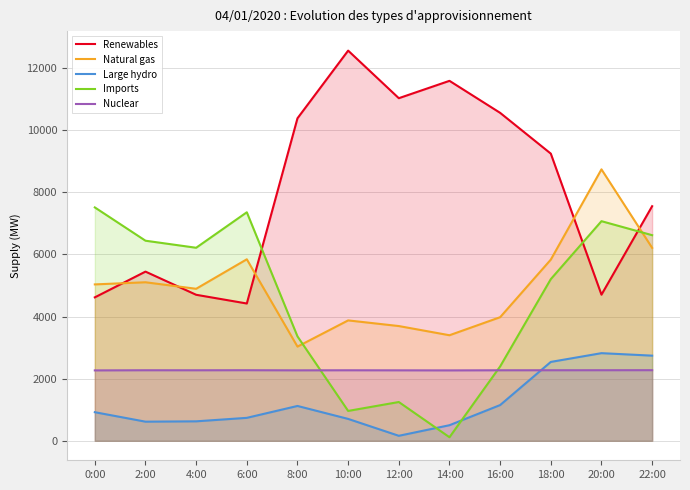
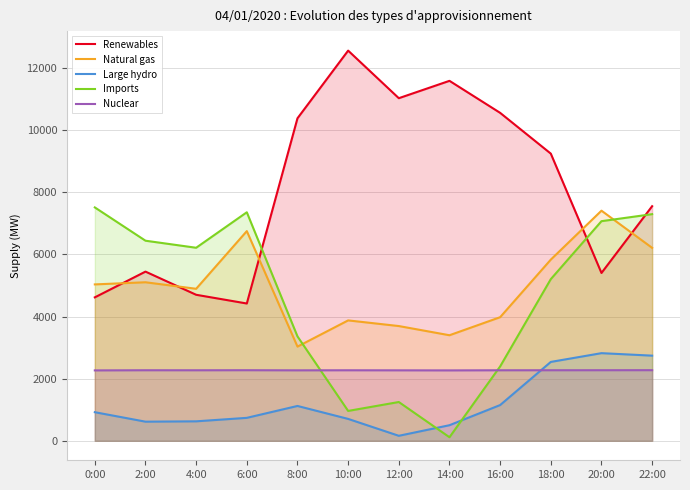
Natural gas, 6:00: 5800 -> 6800
Renewables, 20:00: 4700 -> 5400
Natural gas, 20:00: 8700 -> 7400
Imports, 22:00: 6600 -> 7300
